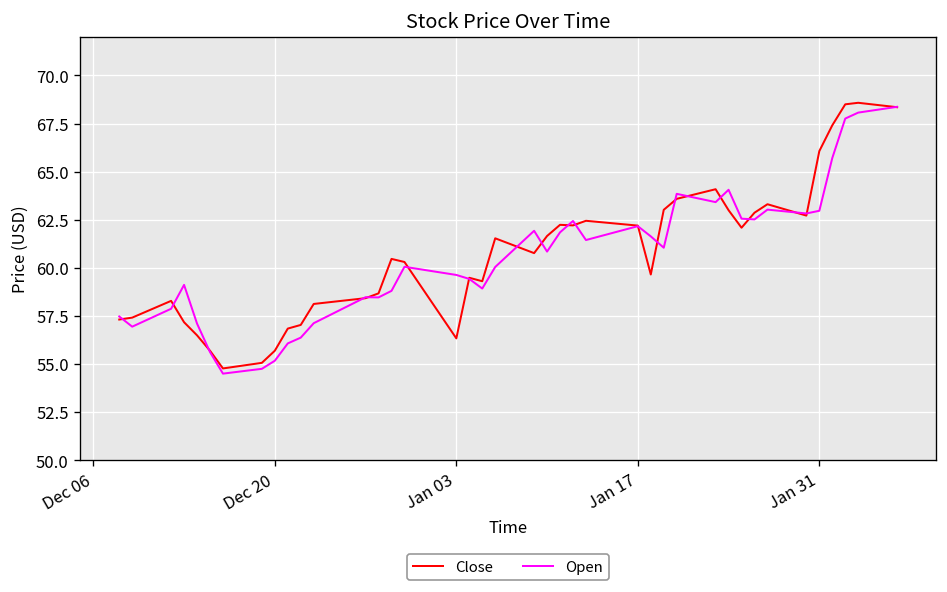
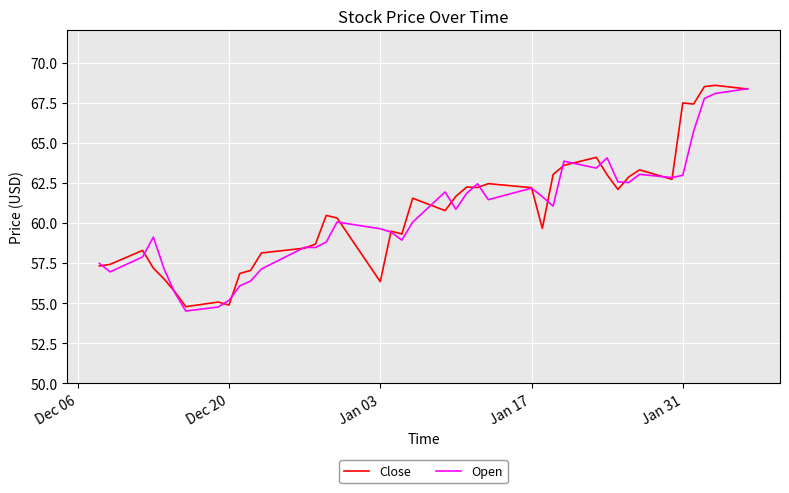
Close, Dec 20: 55.7 -> 54.9
Close, Jan 31: 66.1 -> 67.5
